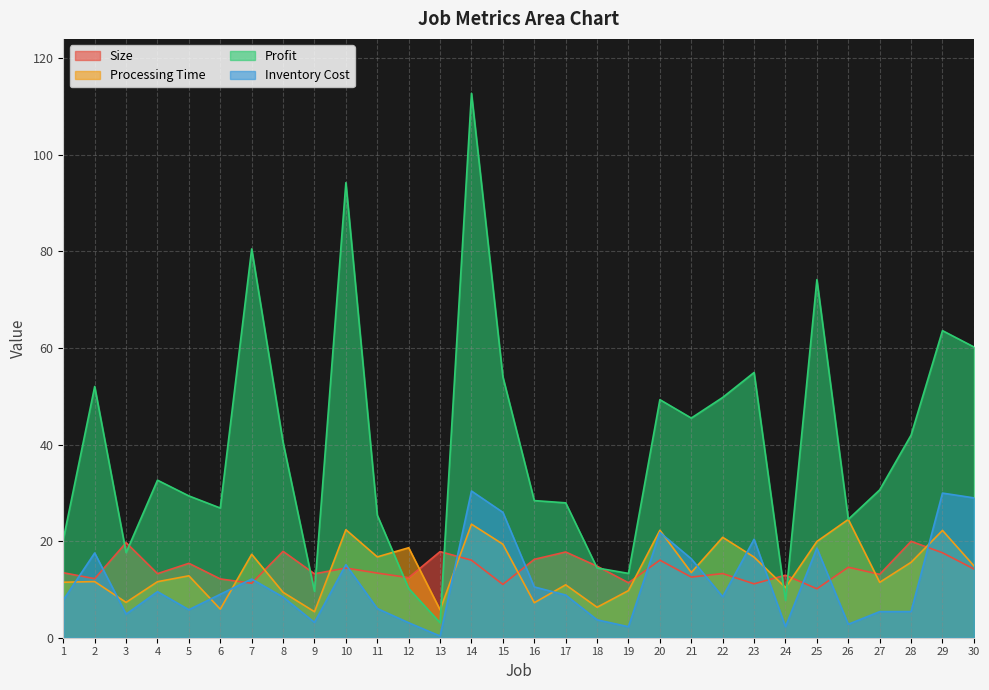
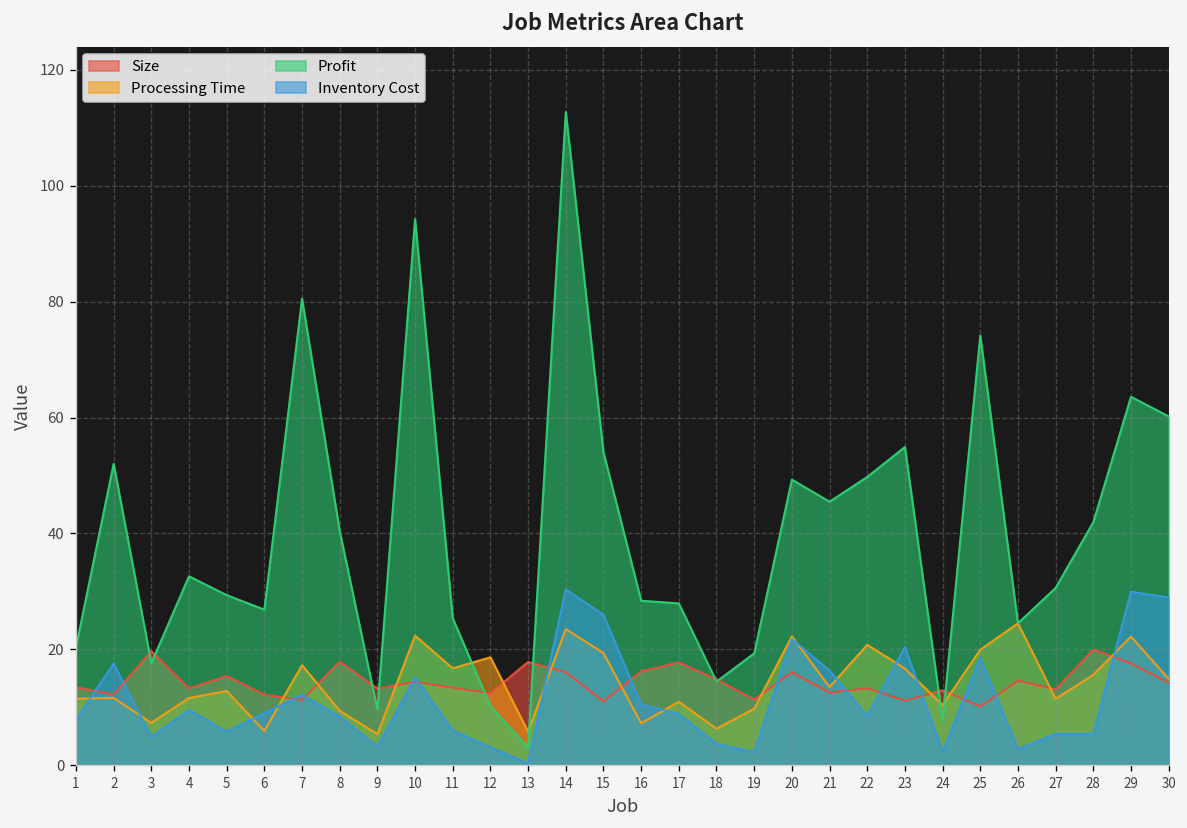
Profit, 19: 13 -> 19
